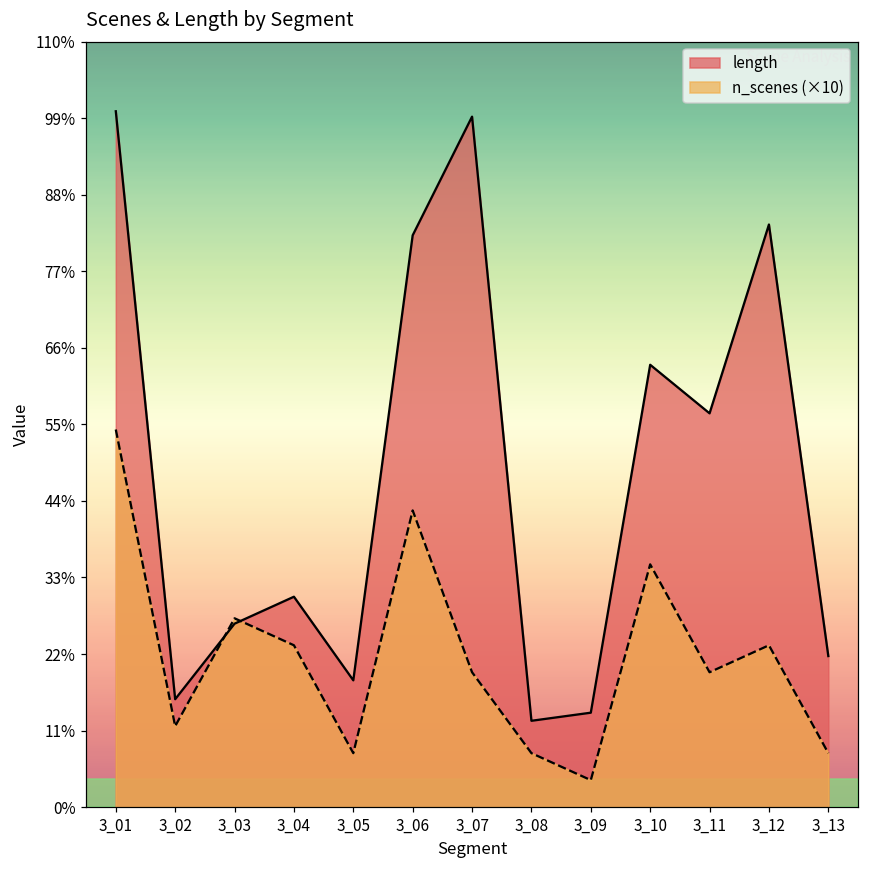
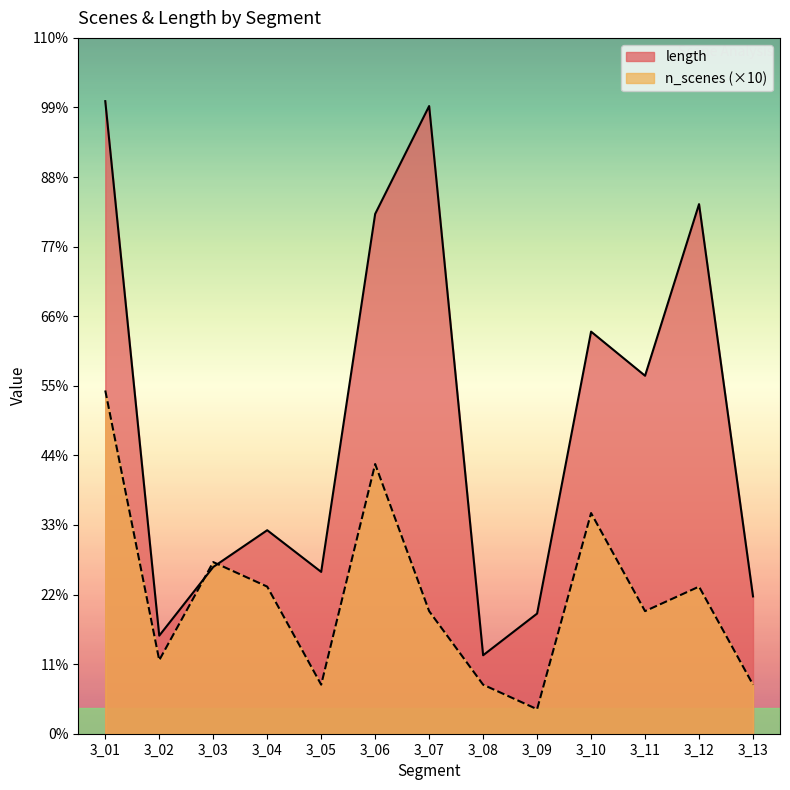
length, 3_04: 30% -> 32%
length, 3_05: 18% -> 26%
length, 3_09: 14% -> 19%
